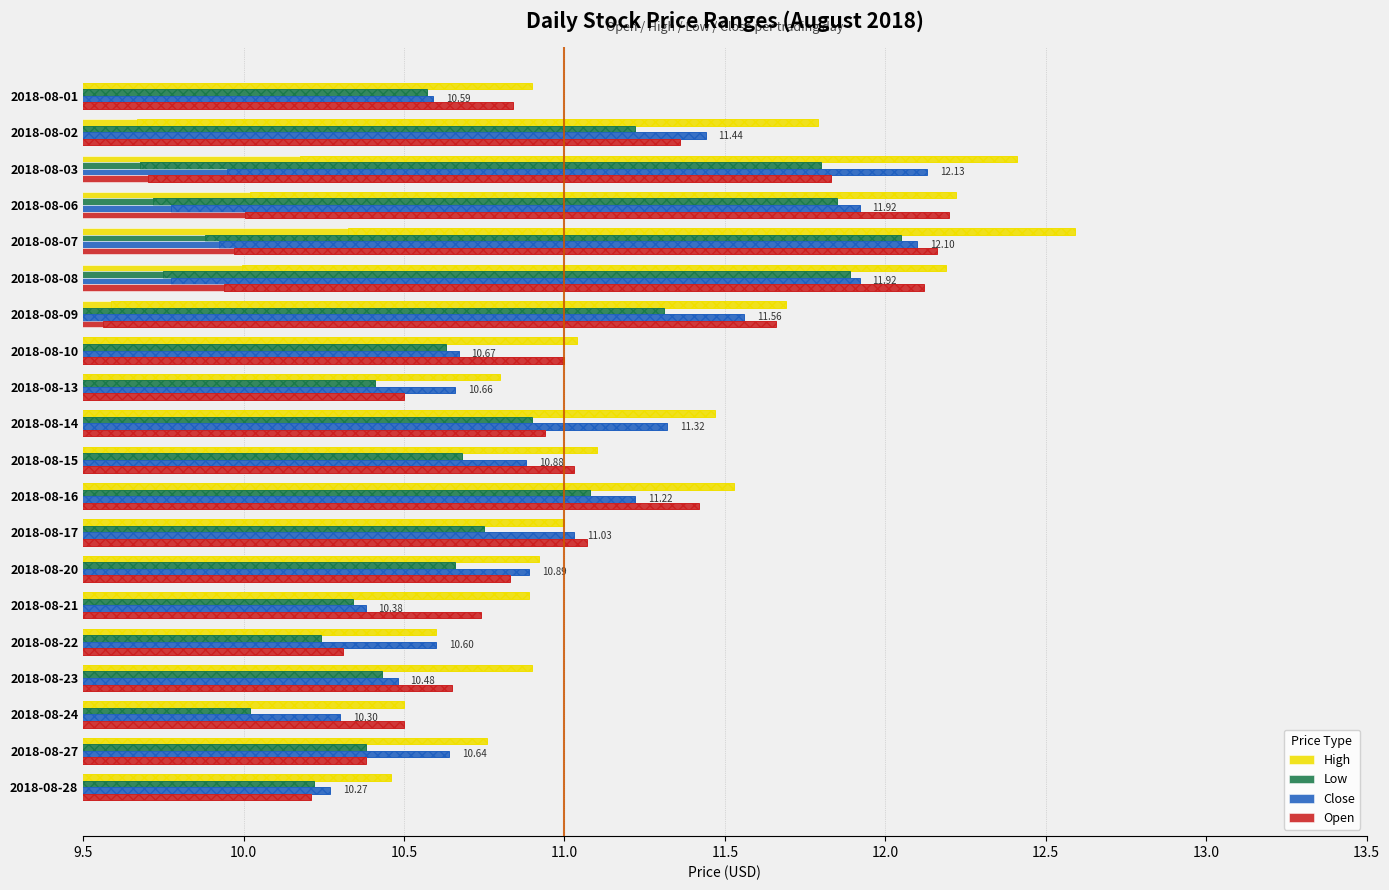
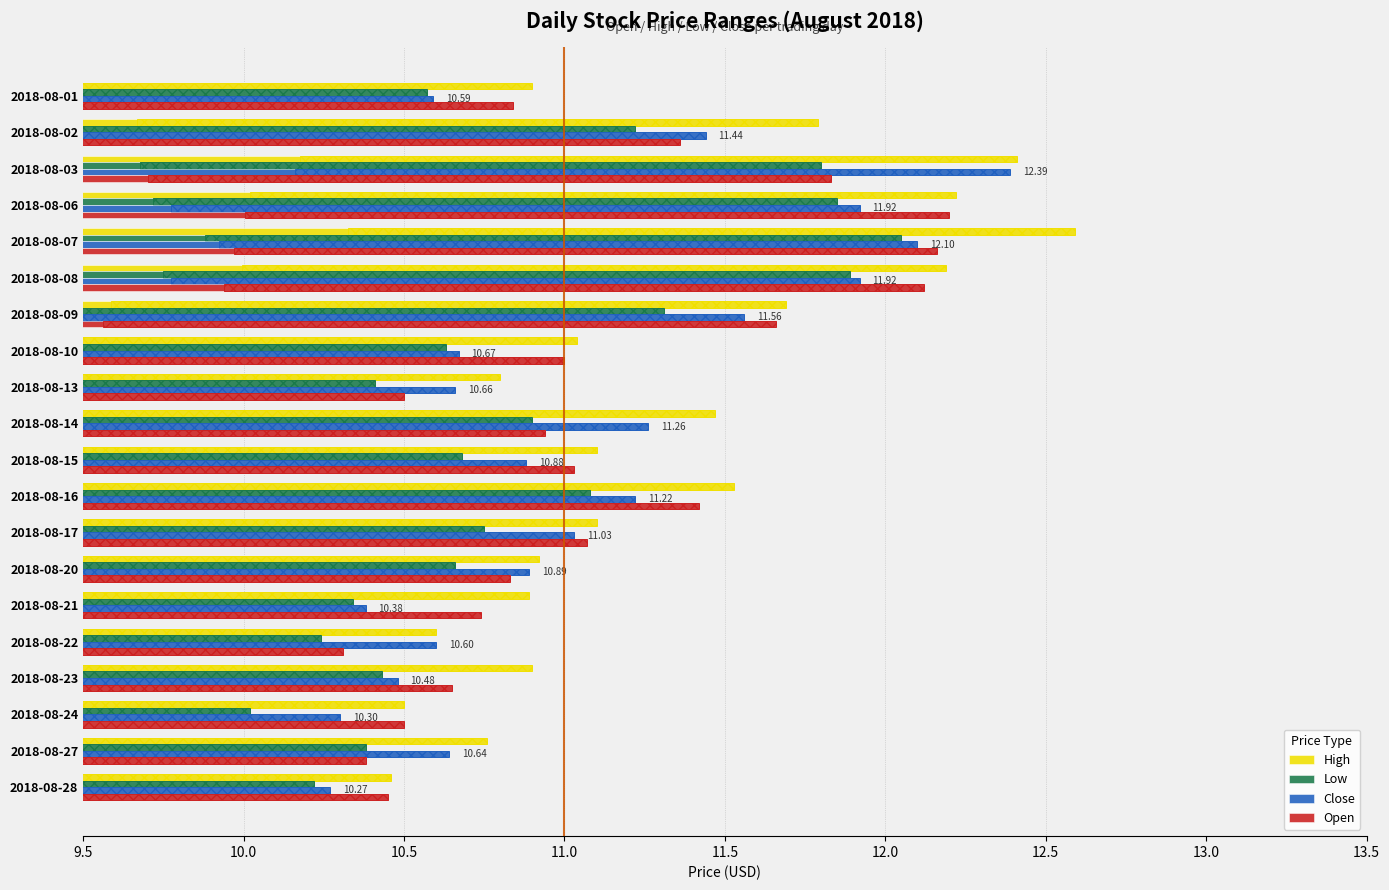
Close, 2018-08-03: 12.13 -> 12.39
Close, 2018-08-14: 11.32 -> 11.26
High, 2018-08-17: 11.0 -> 11.1
Open, 2018-08-28: 10.21 -> 10.45
